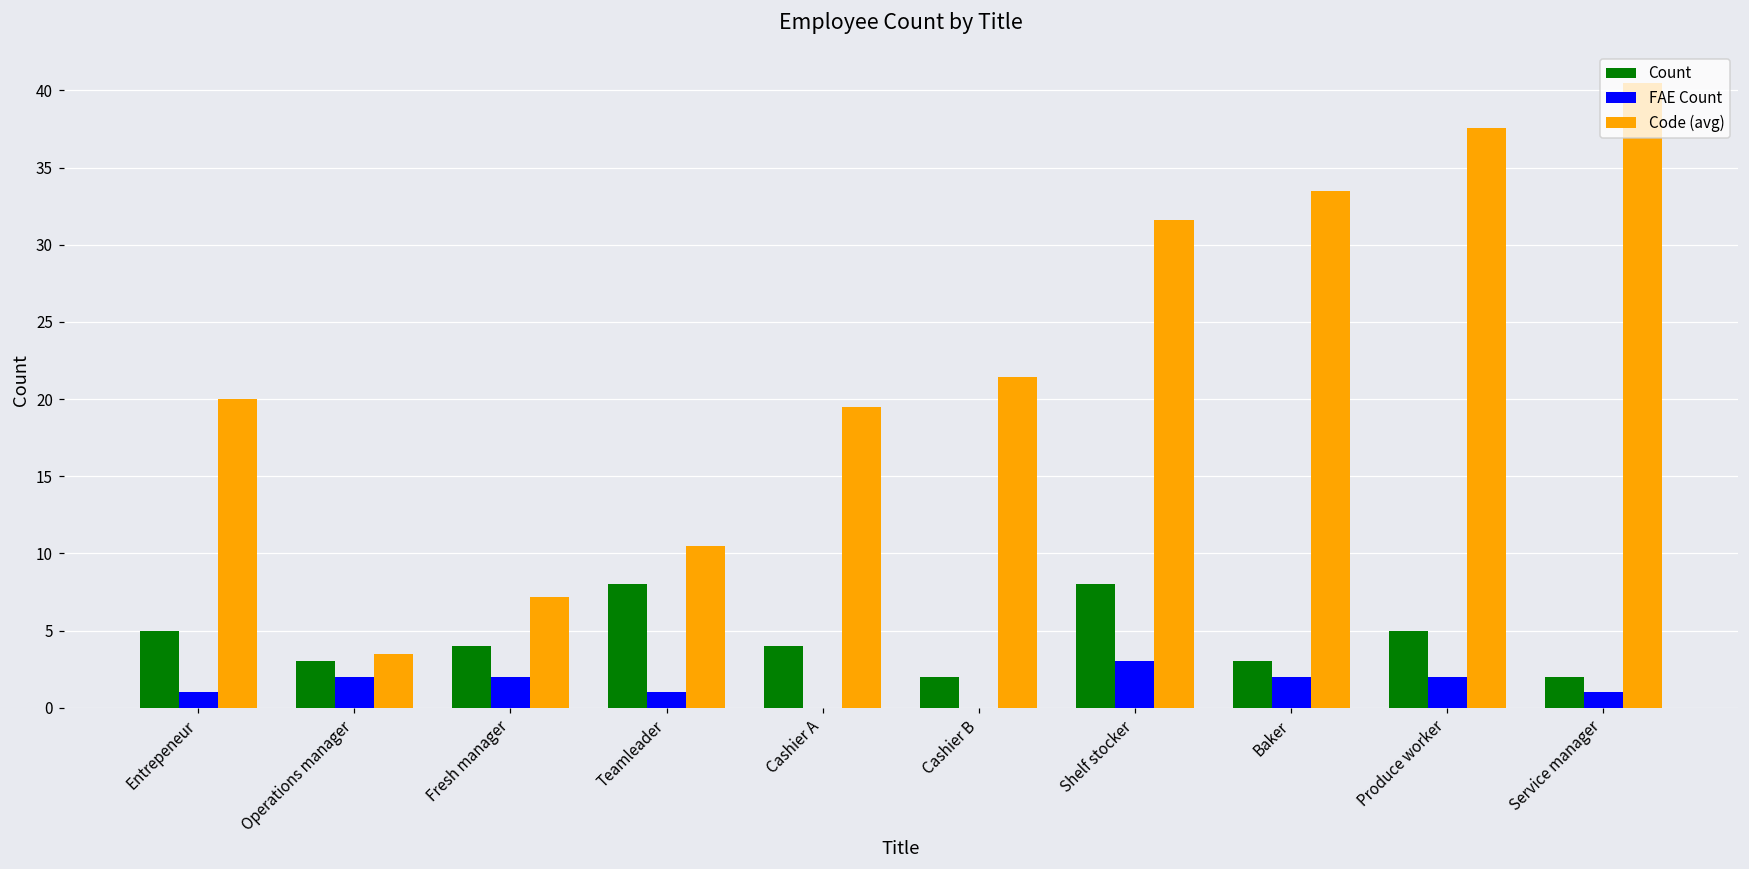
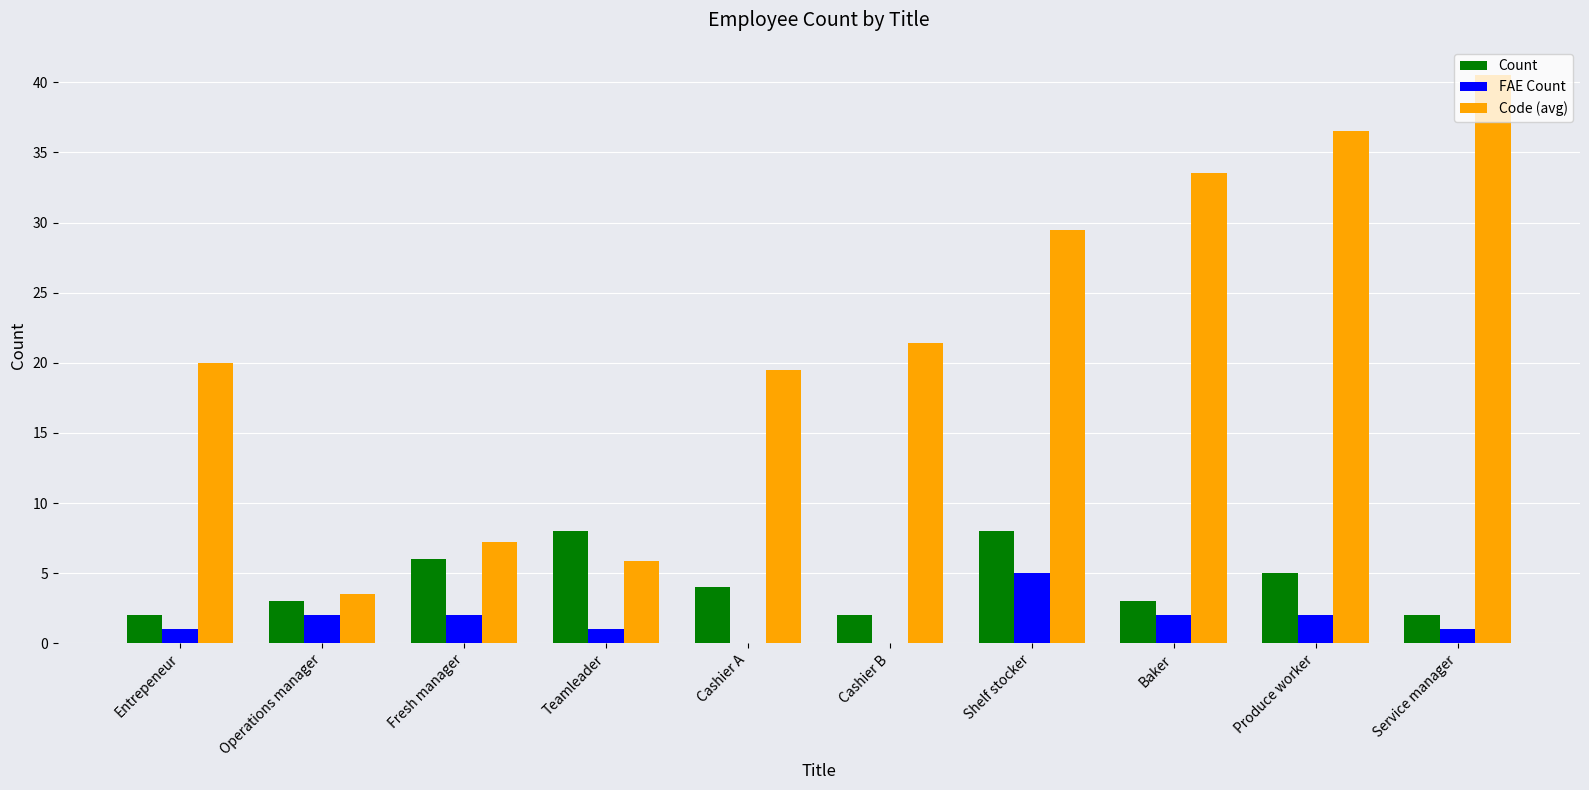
Count, Entrepeneur: 5 -> 2
Count, Fresh manager: 4 -> 6
Code (avg), Teamleader: 10.5 -> 5.9
FAE Count, Shelf stocker: 3 -> 5
Code (avg), Shelf stocker: 31.6 -> 29.5
Code (avg), Produce worker: 37.6 -> 36.5
